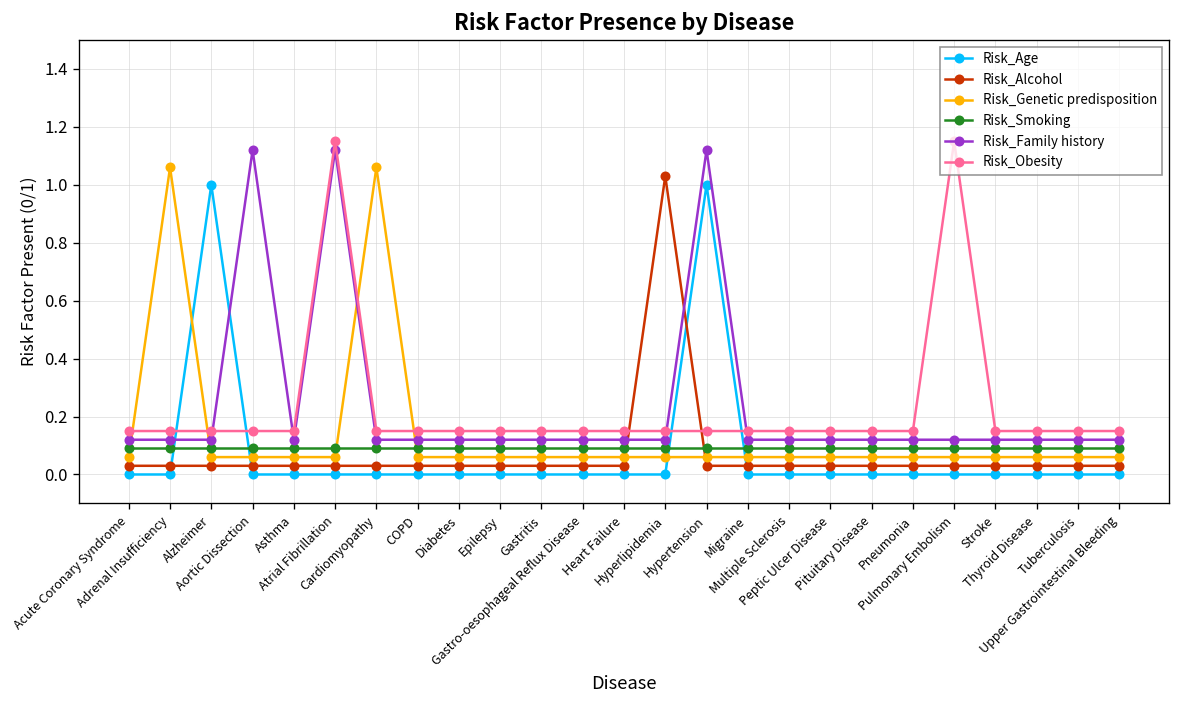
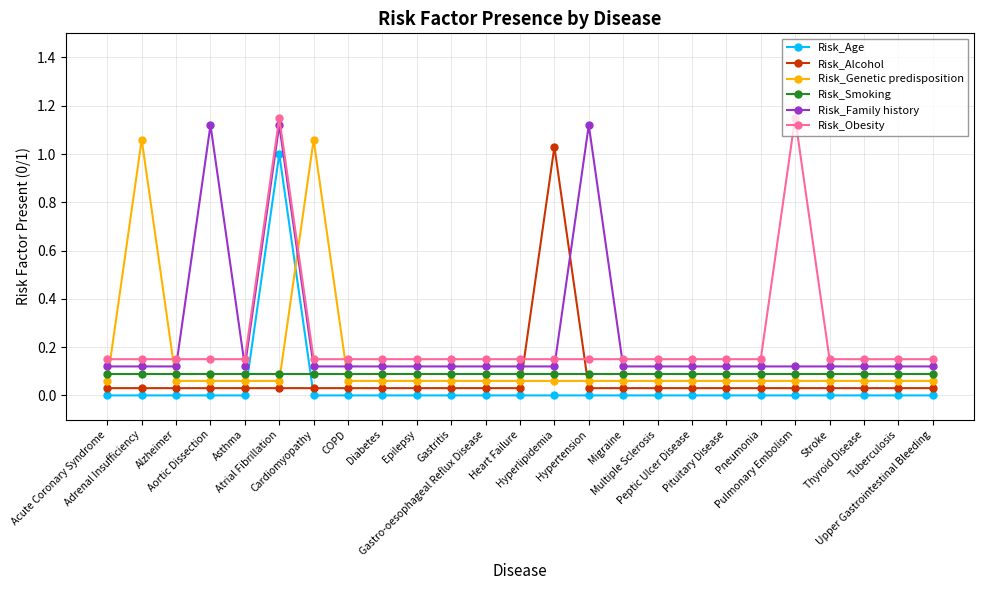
Risk_Age, Alzheimer: 1 -> 0
Risk_Age, Atrial Fibrillation: 0 -> 1
Risk_Age, Hypertension: 1 -> 0
